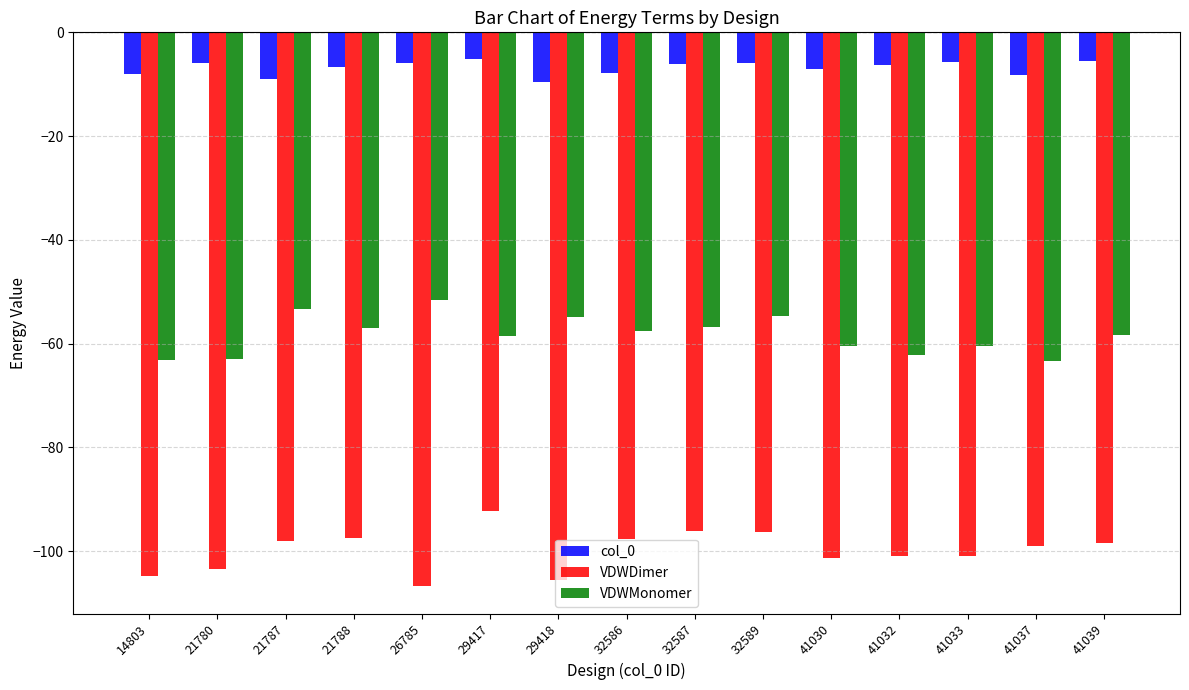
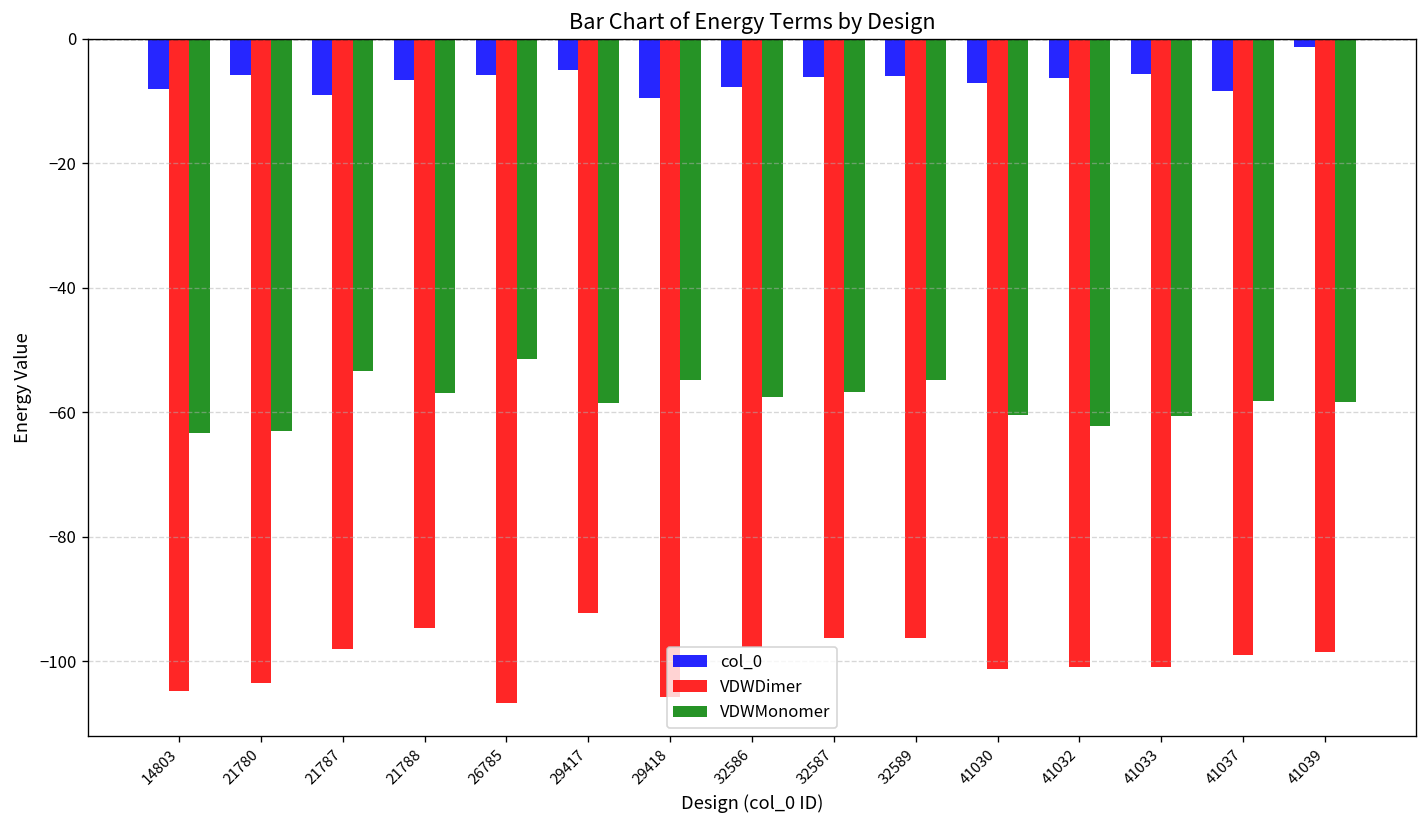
VDWDimer, 21788: -97 -> -95
VDWMonomer, 41037: -63 -> -58
col_0, 41039: -6 -> -1
